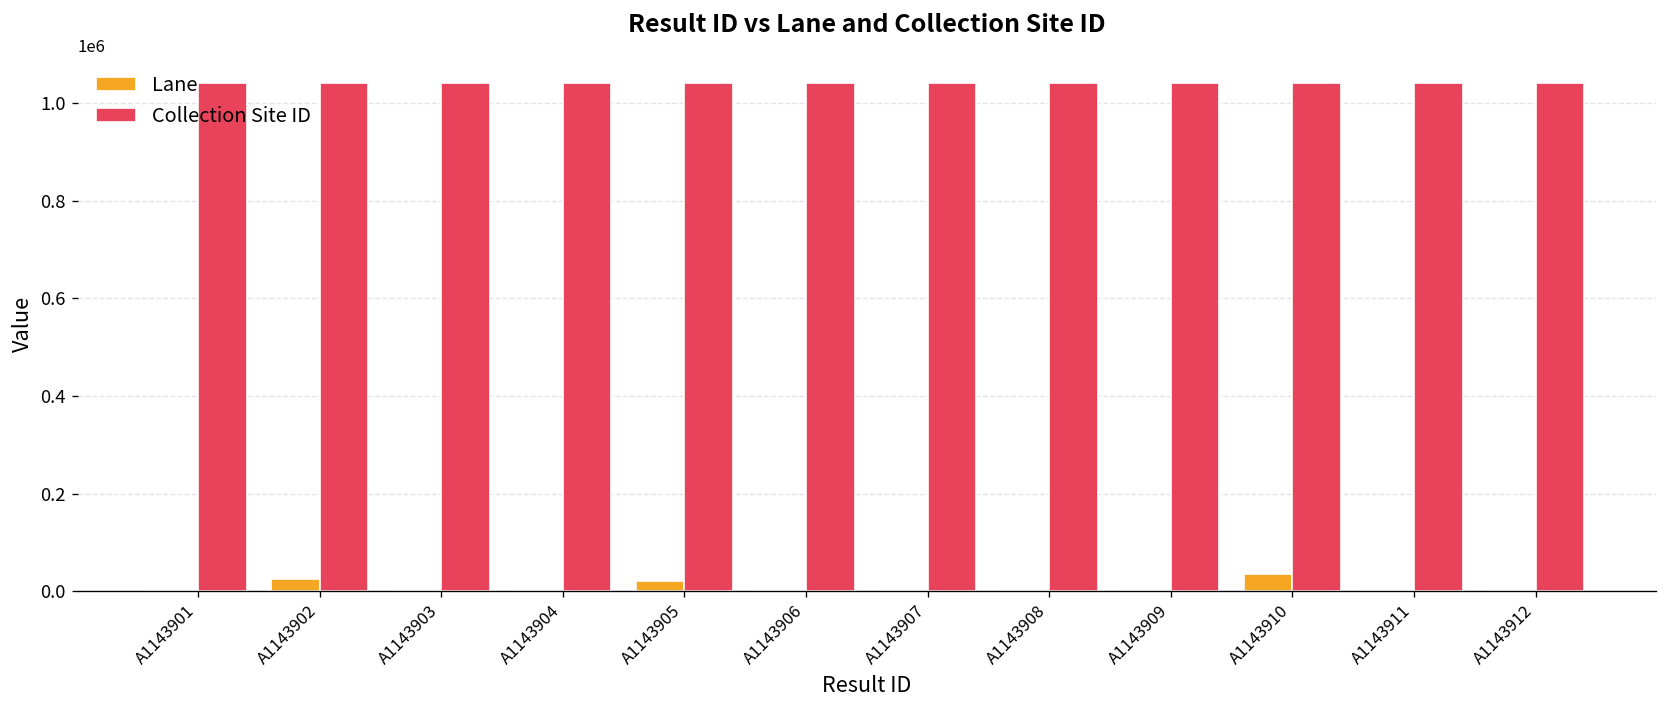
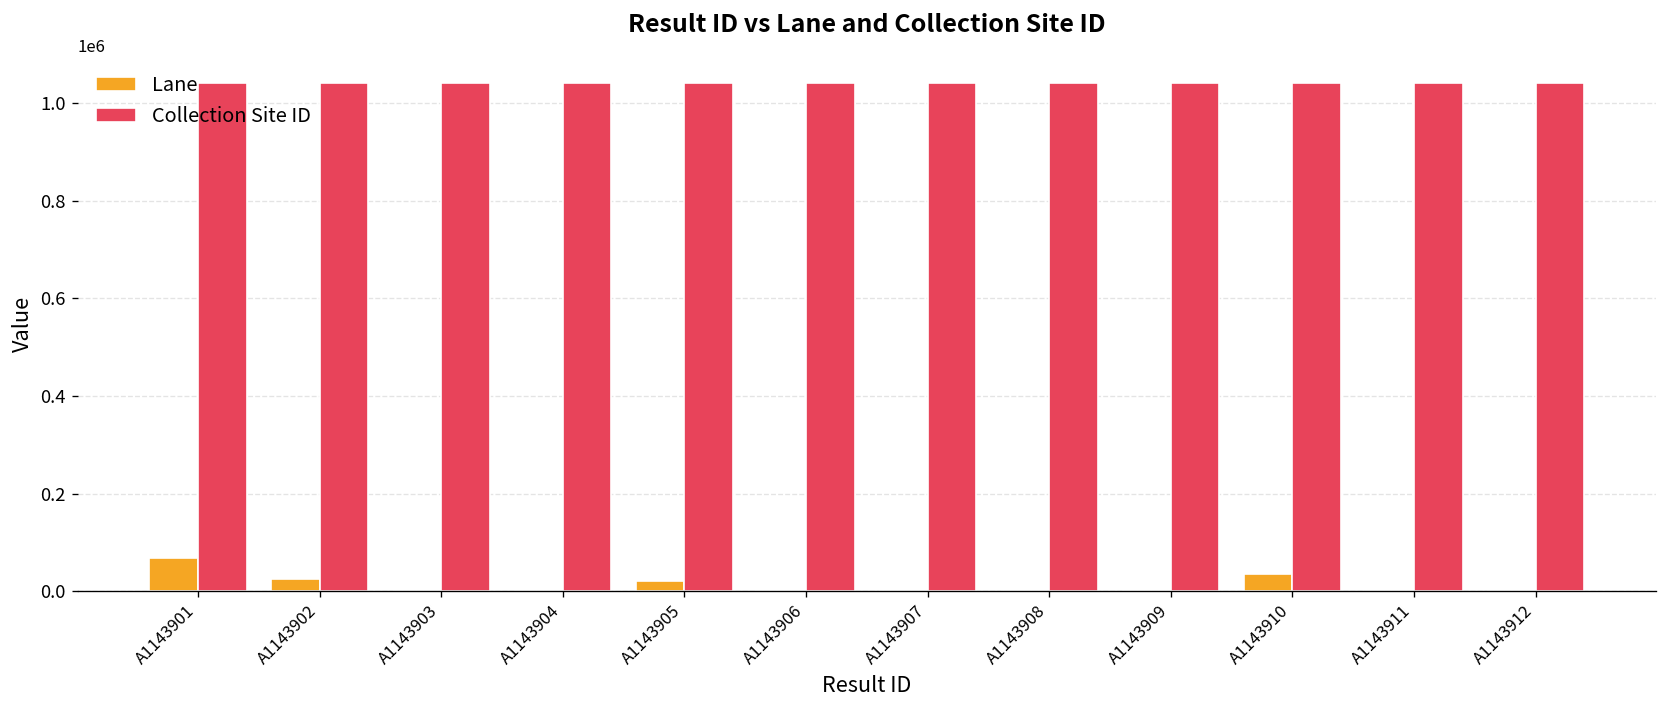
Lane, A1143901: 0 -> 70000
